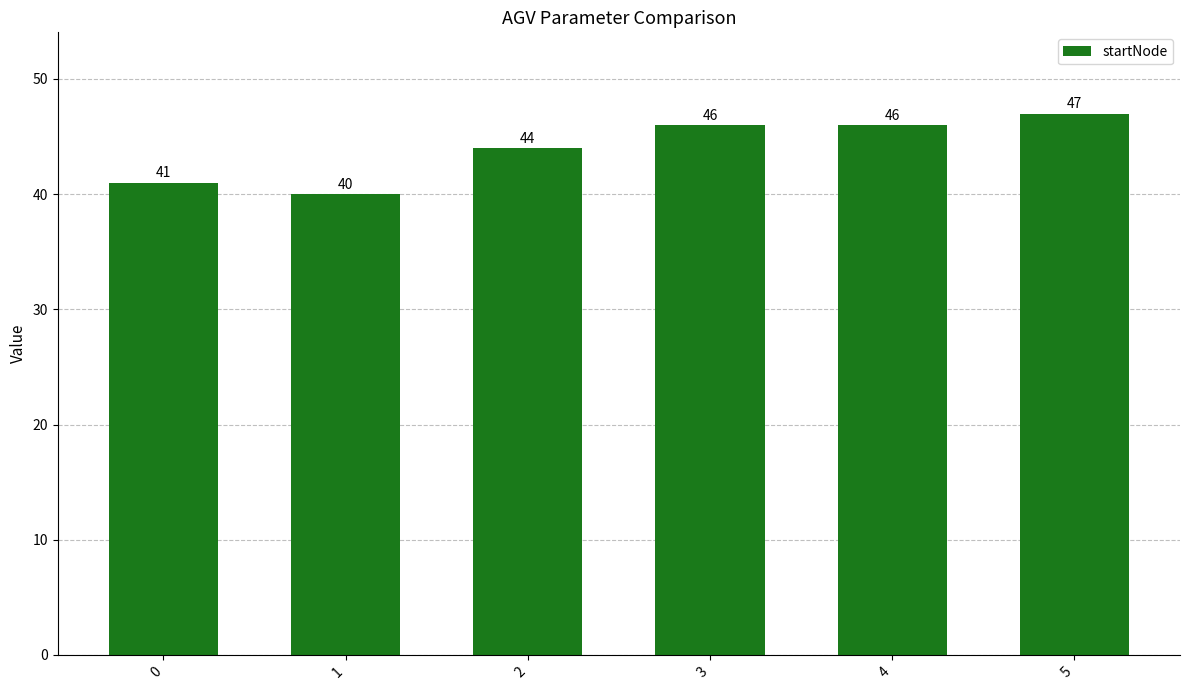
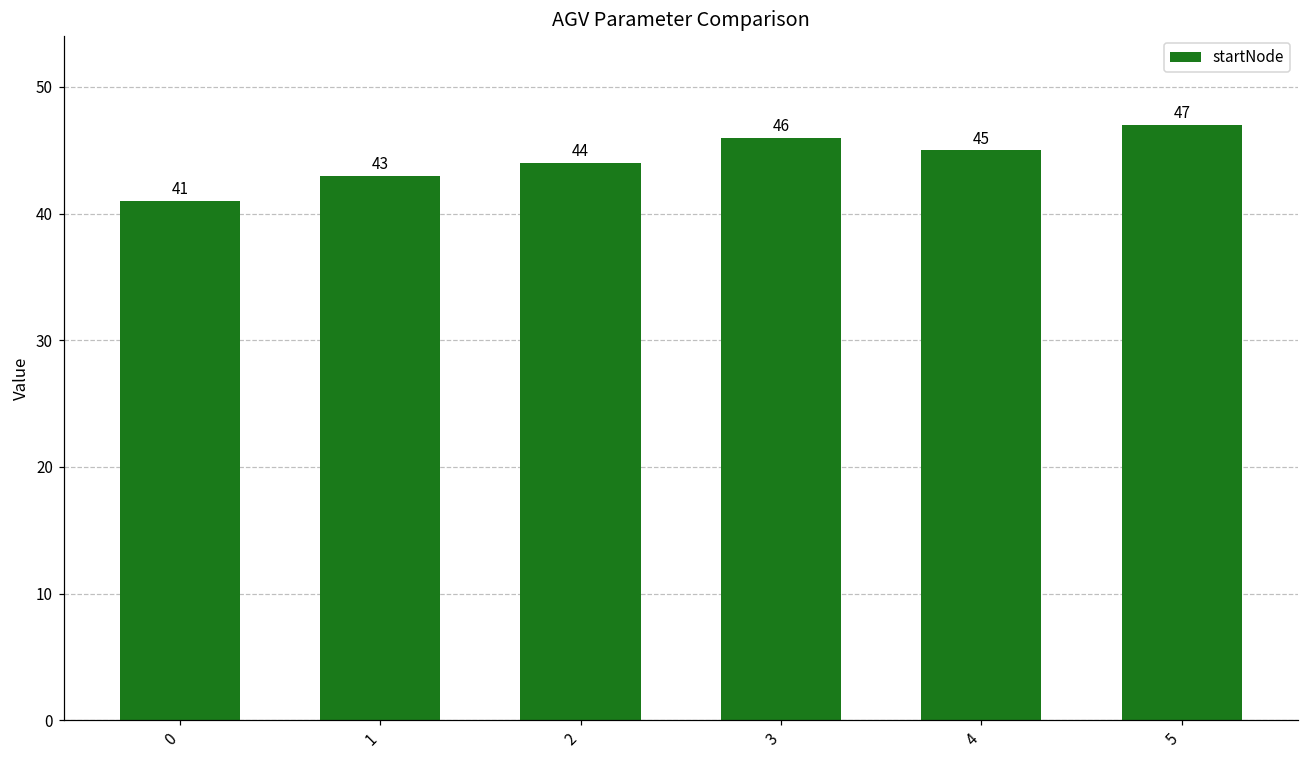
1: 40 -> 43
4: 46 -> 45
